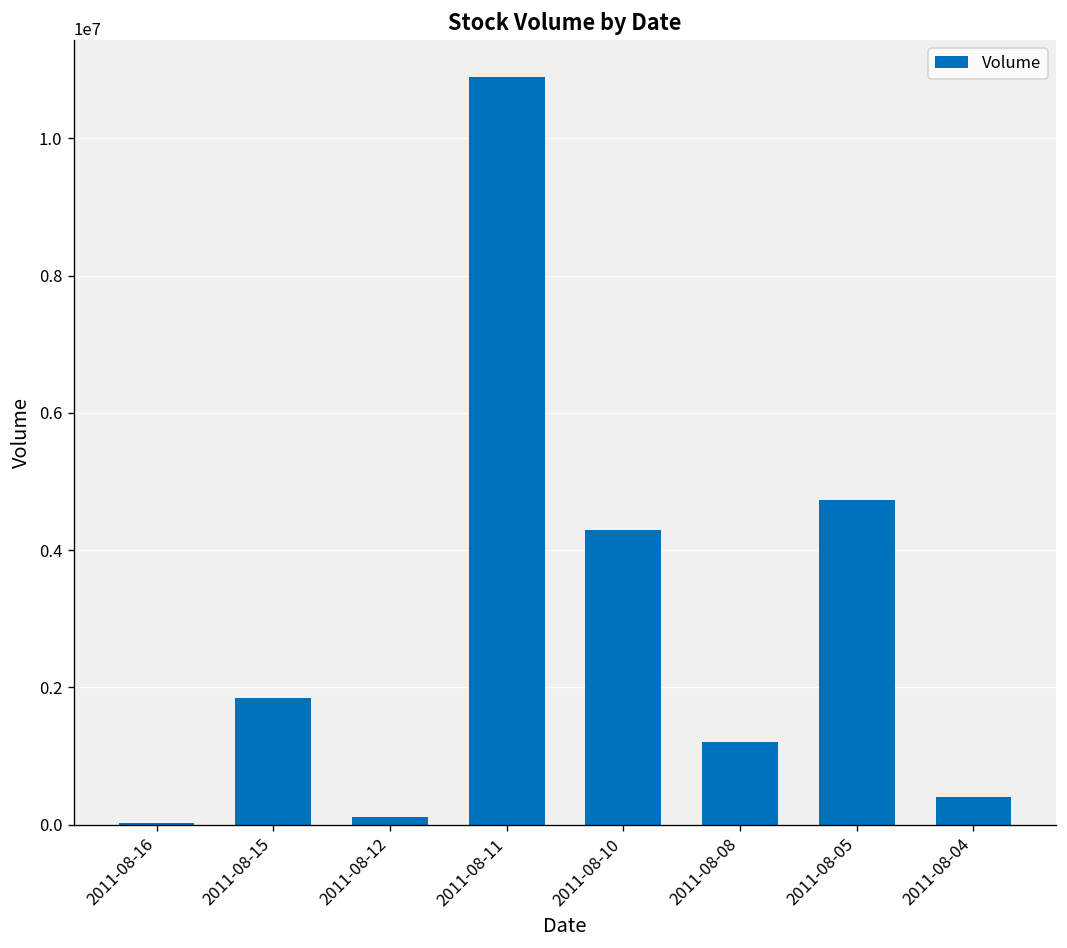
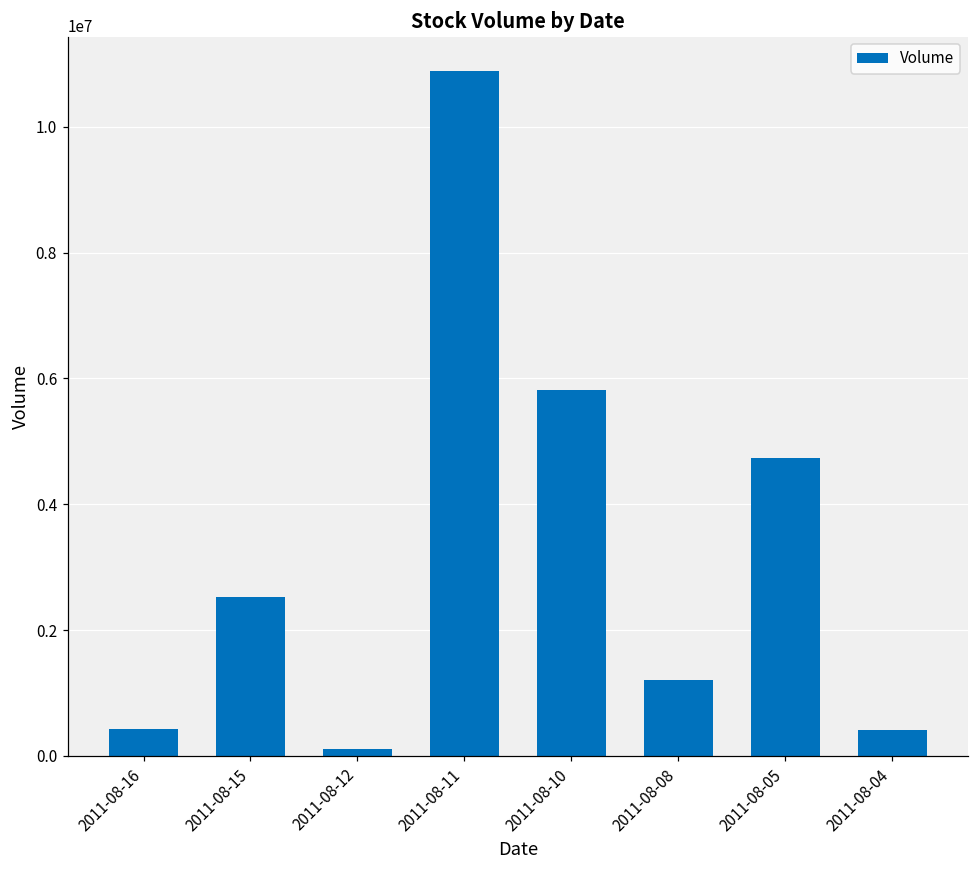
2011-08-16: 0 -> 400000
2011-08-15: 1800000 -> 2500000
2011-08-10: 4300000 -> 5800000
